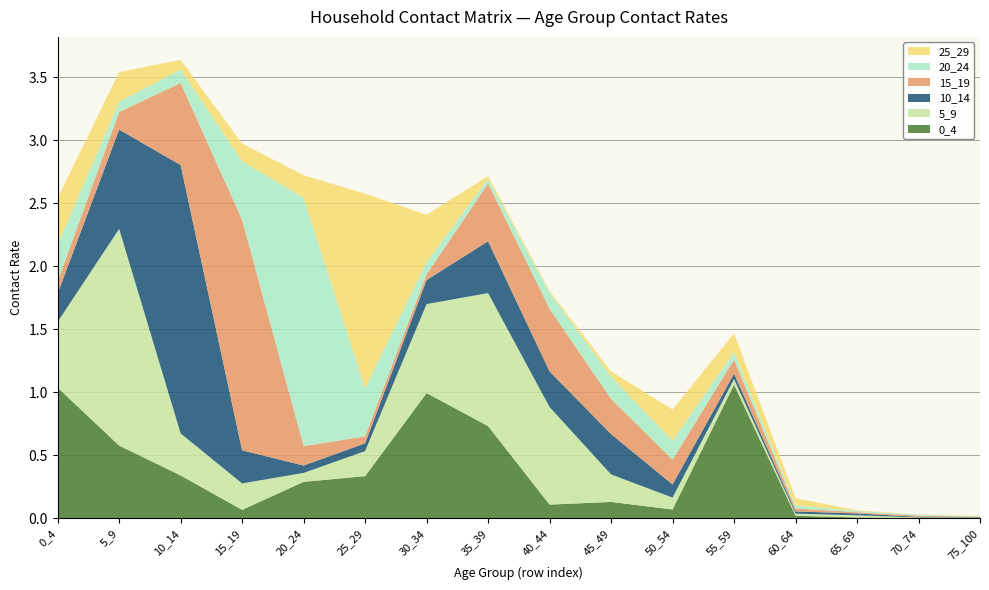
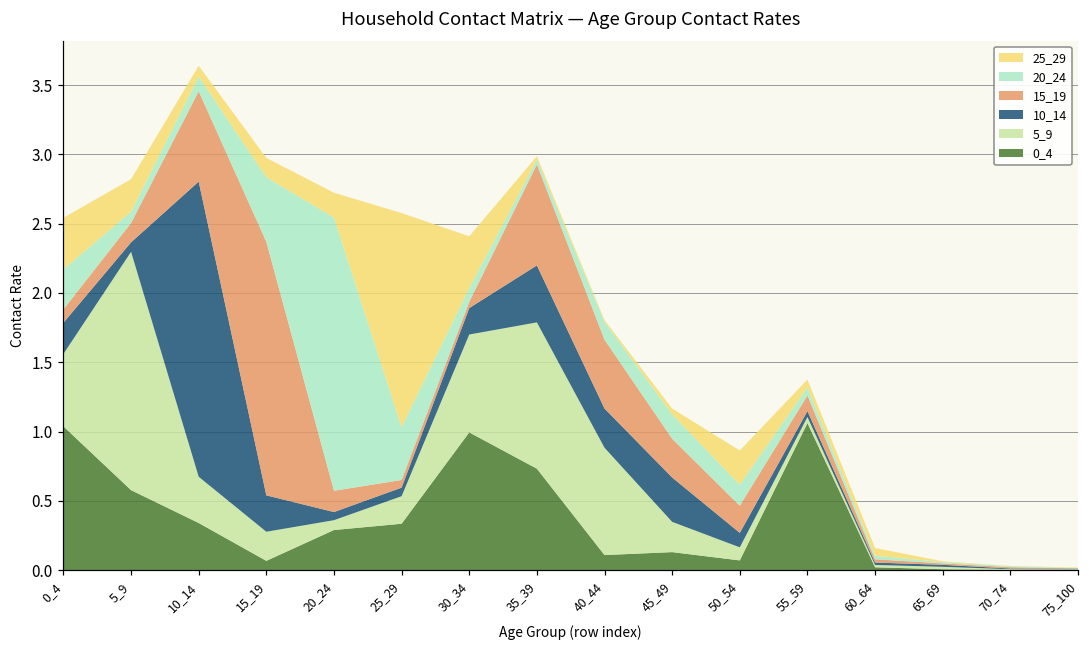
10_14, 5_9: 0.79 -> 0.07
15_19, 35_39: 0.46 -> 0.73
25_29, 55_59: 0.15 -> 0.06
